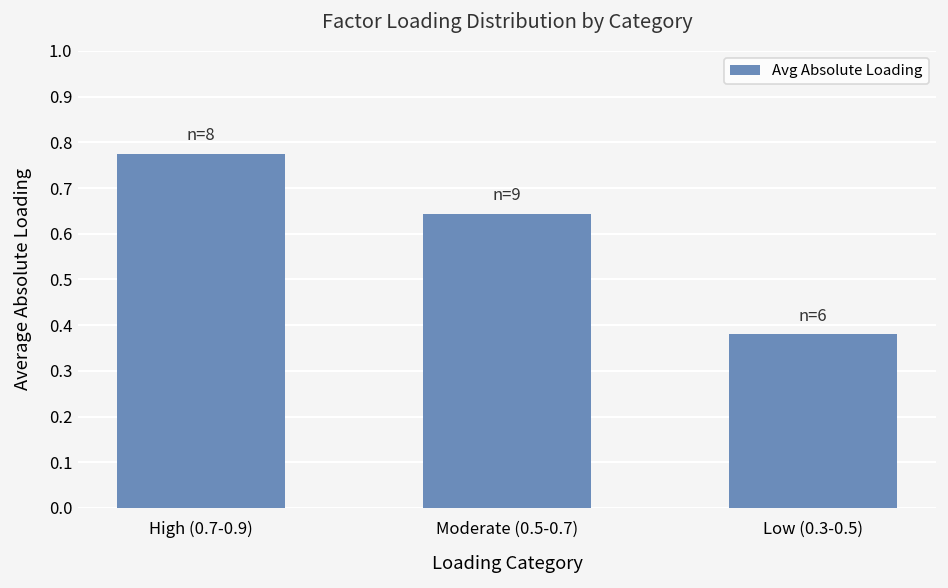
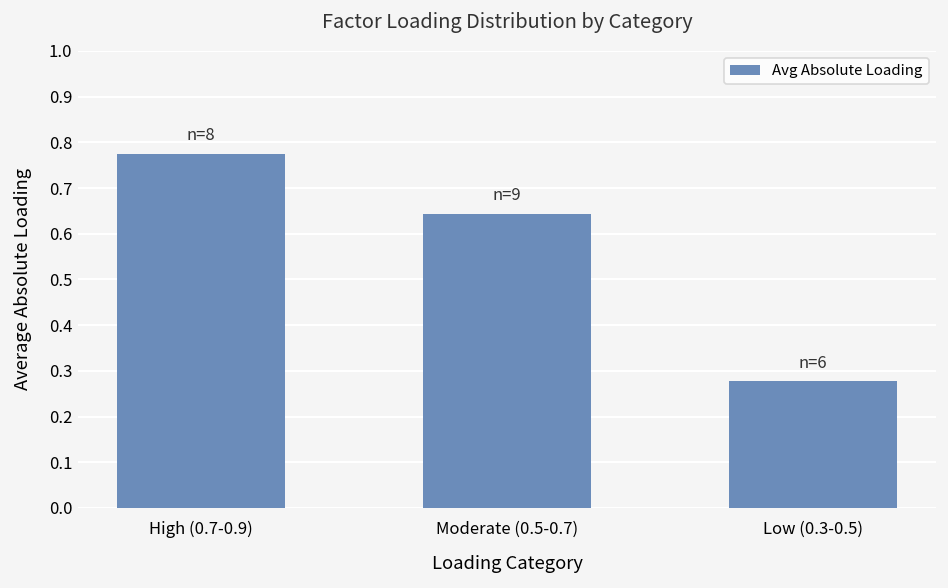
Low (0.3-0.5): 0.38 -> 0.28
